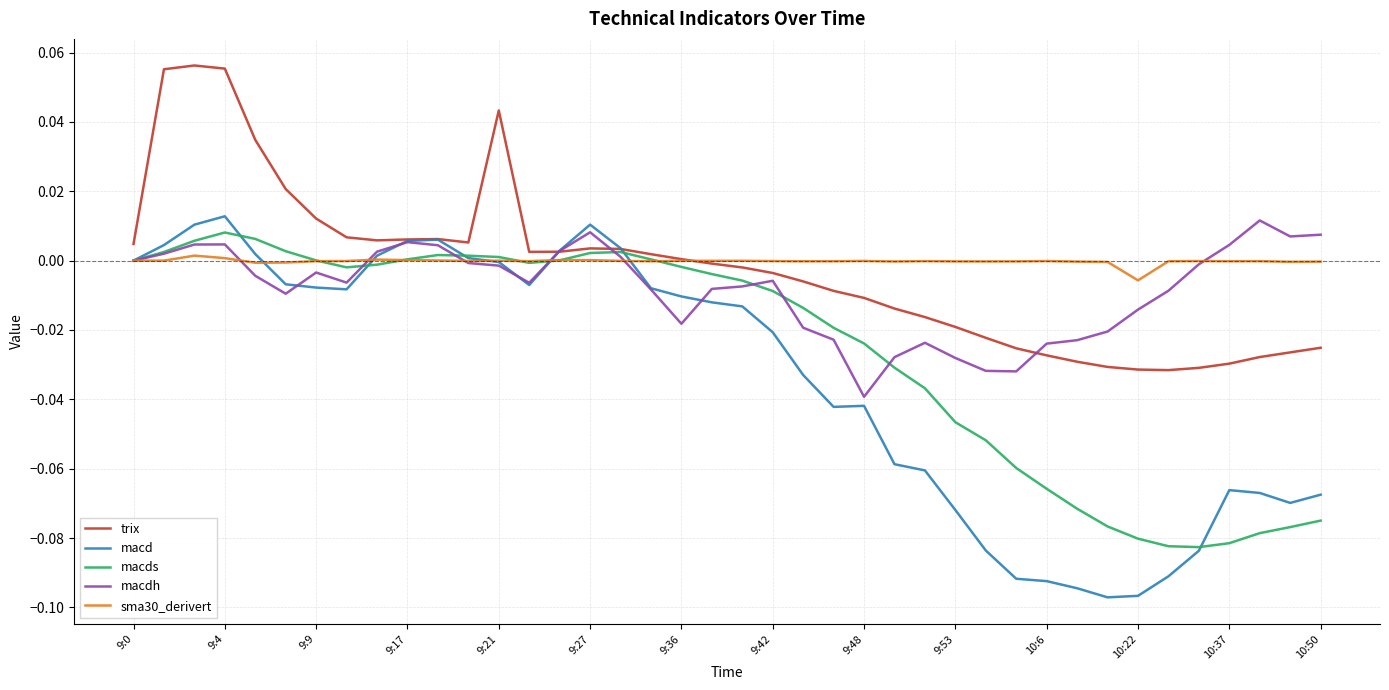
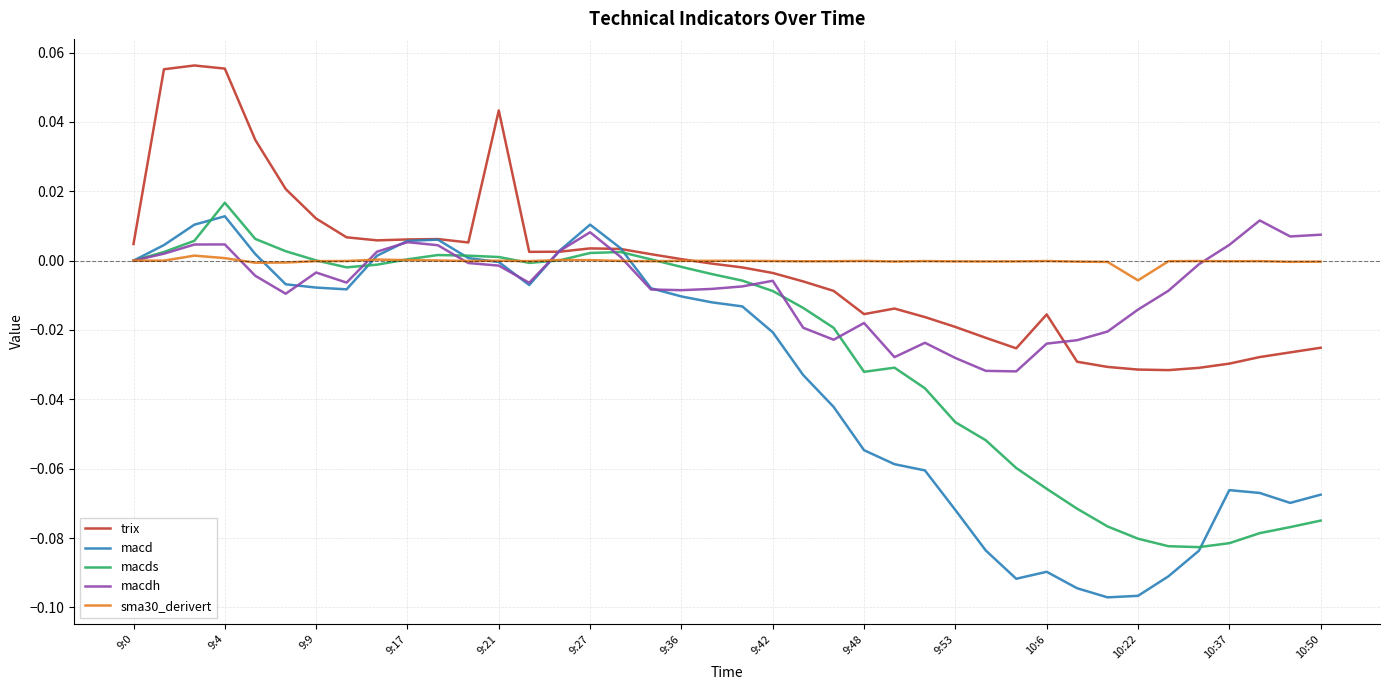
macds, 9:4: 0.008 -> 0.017
macdh, 9:36: -0.018 -> -0.009
trix, 9:48: -0.011 -> -0.015
macd, 9:48: -0.042 -> -0.055
macds, 9:48: -0.024 -> -0.032
macdh, 9:48: -0.039 -> -0.018
trix, 10:6: -0.027 -> -0.016
macd, 10:6: -0.092 -> -0.090
